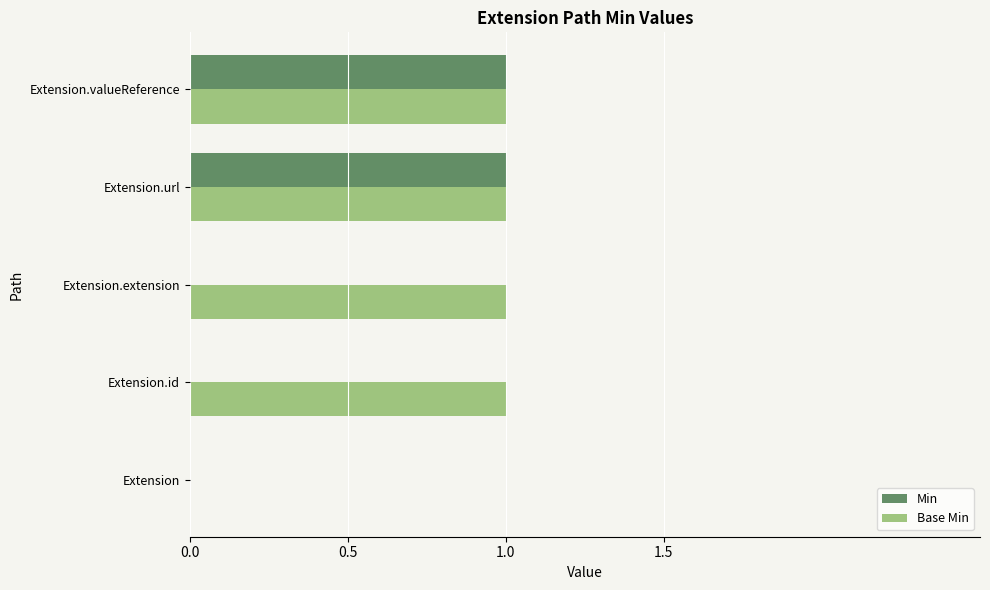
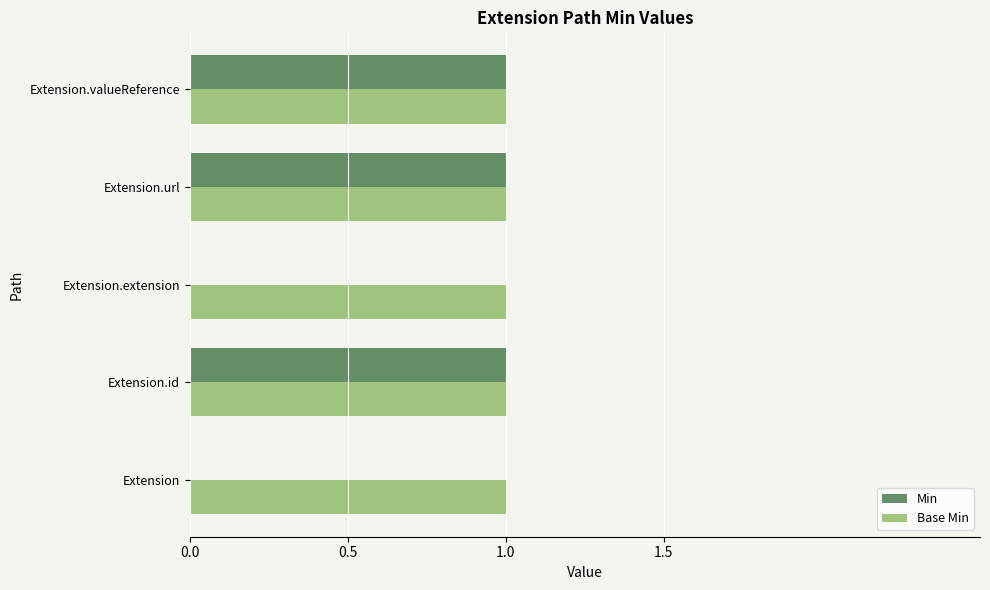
Min, Extension.id: 0 -> 1
Base Min, Extension: 0 -> 1
